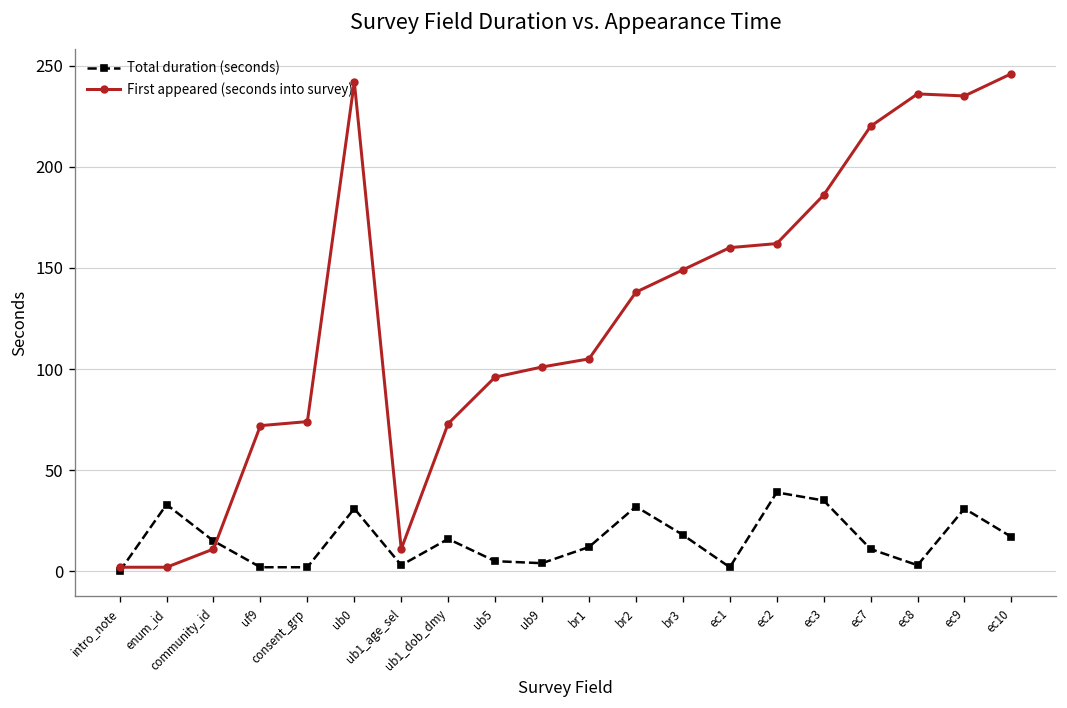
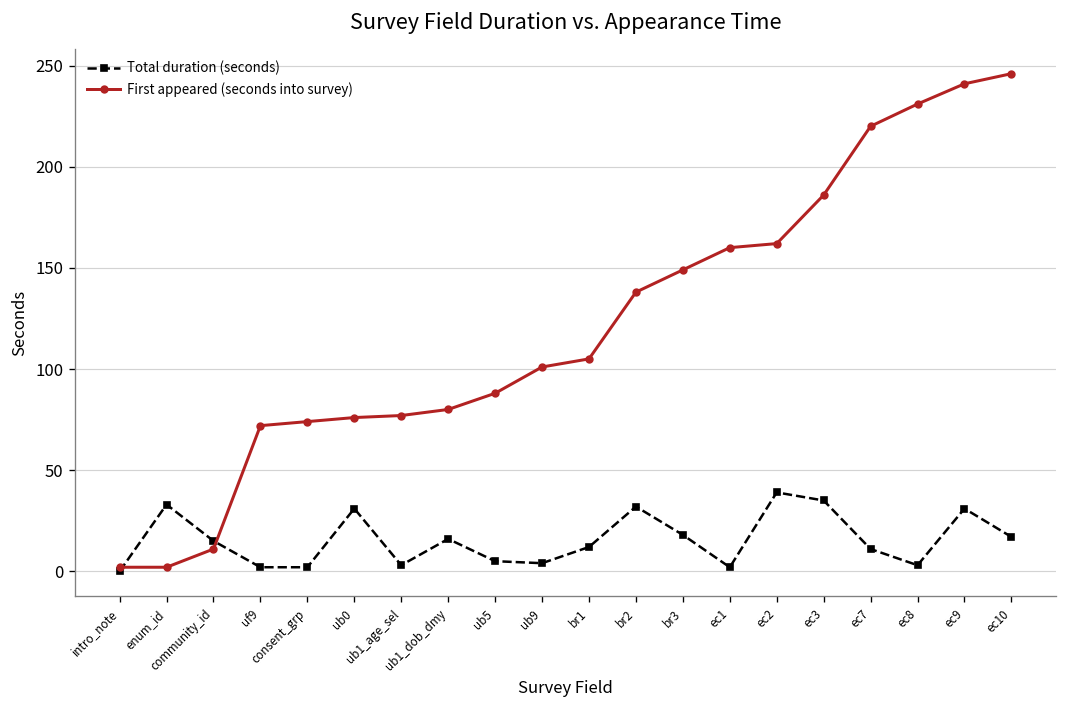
First appeared (seconds into survey), ub0: 242 -> 76
First appeared (seconds into survey), ub1_age_sel: 11 -> 77
First appeared (seconds into survey), ub1_dob_dmy: 73 -> 80
First appeared (seconds into survey), ub5: 96 -> 88
First appeared (seconds into survey), ec8: 236 -> 231
First appeared (seconds into survey), ec9: 235 -> 241
